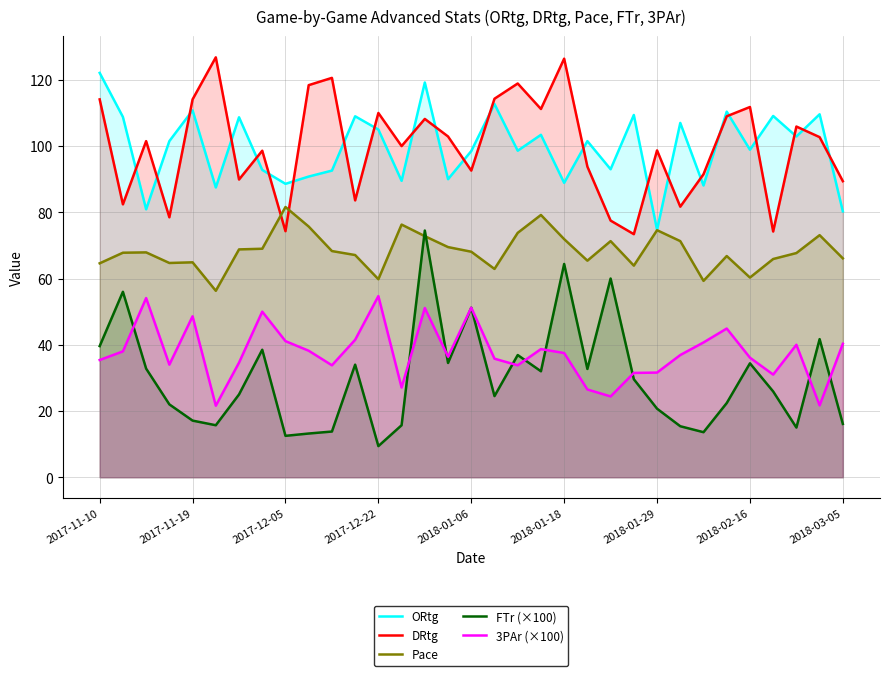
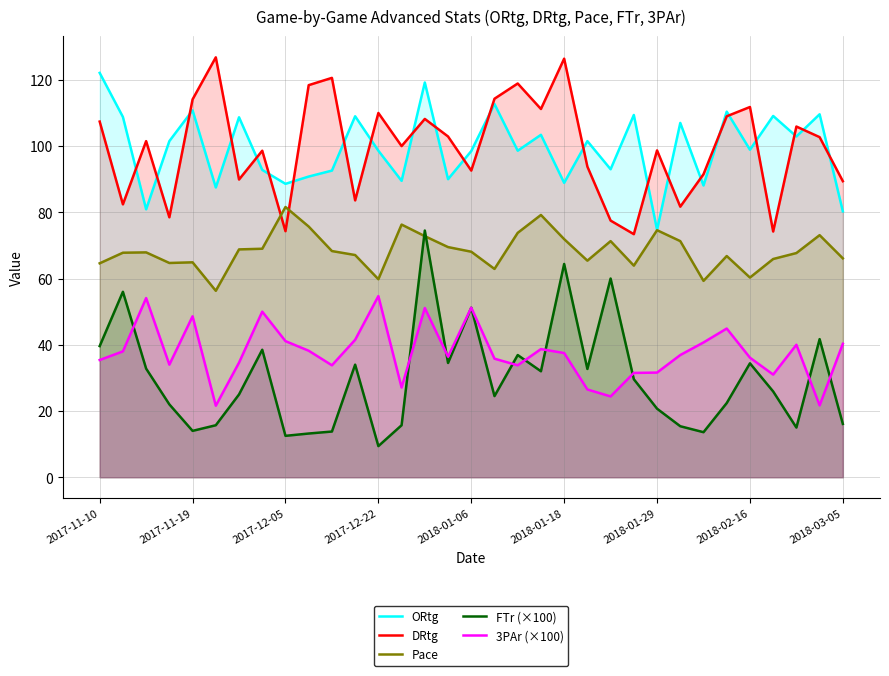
DRtg, 2017-11-10: 114 -> 107
FTr (×100), 2017-11-19: 17 -> 14
ORtg, 2017-12-22: 105 -> 99
